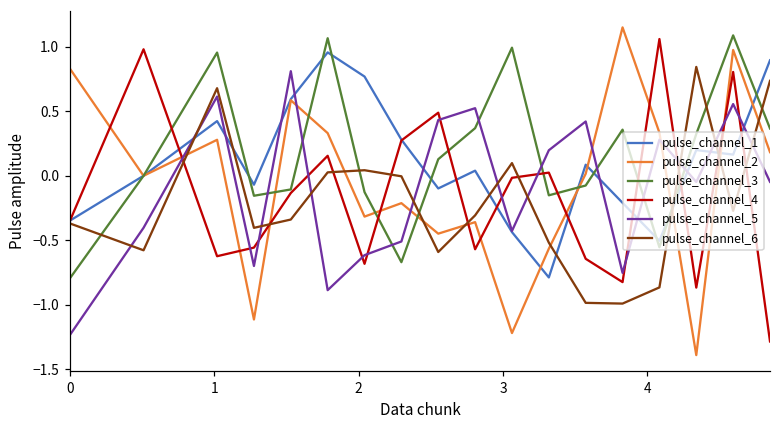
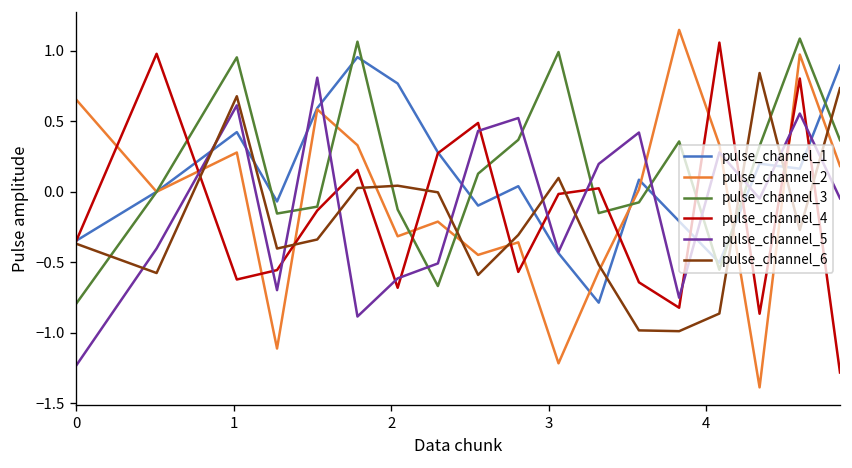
pulse_channel_2, 0: 0.83 -> 0.65
